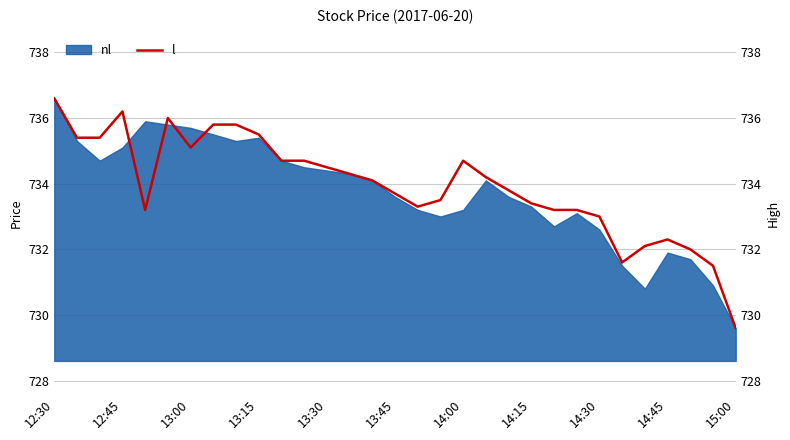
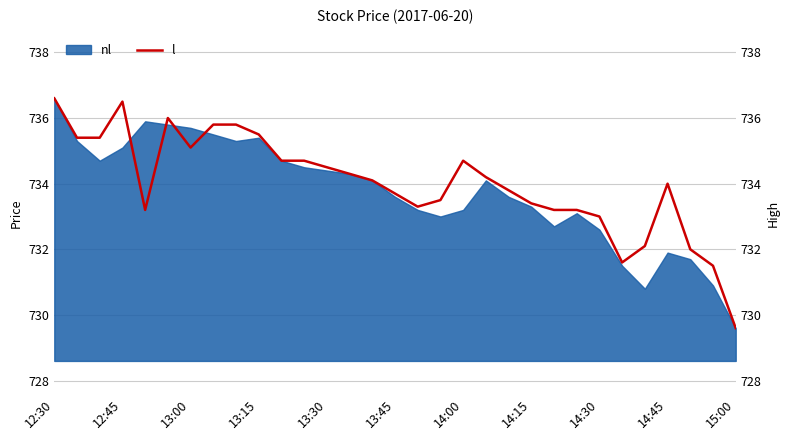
l, 12:45: 736.2 -> 736.5
l, 14:45: 732.3 -> 734.0
